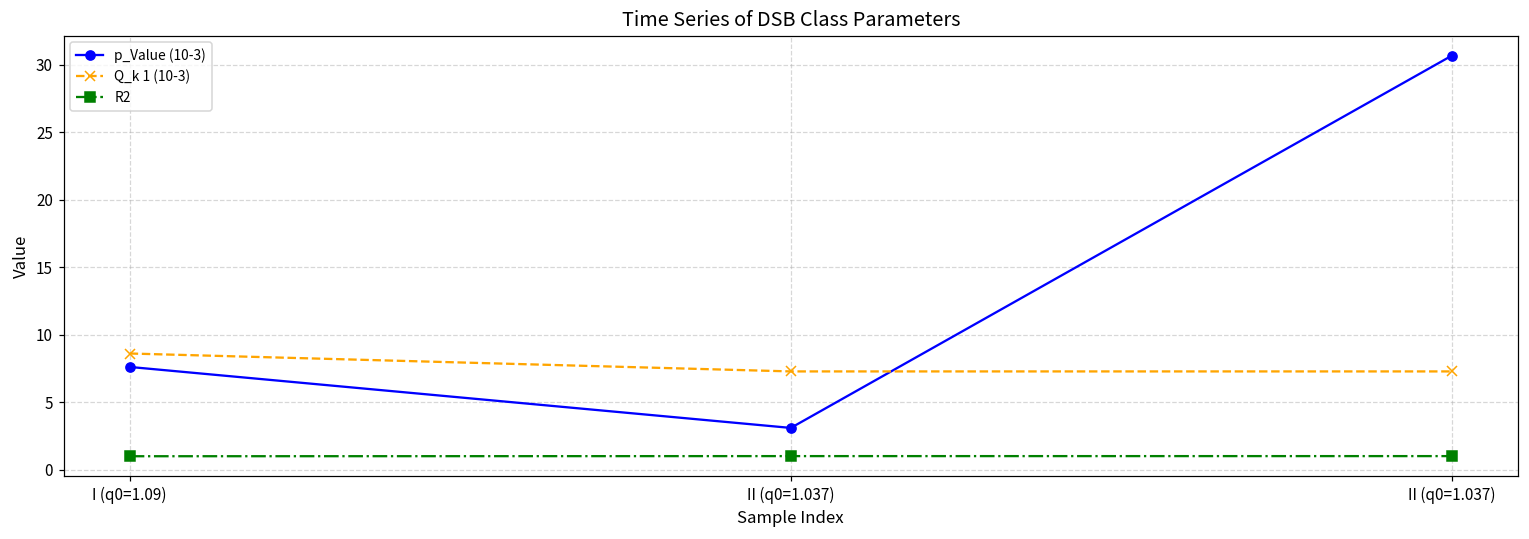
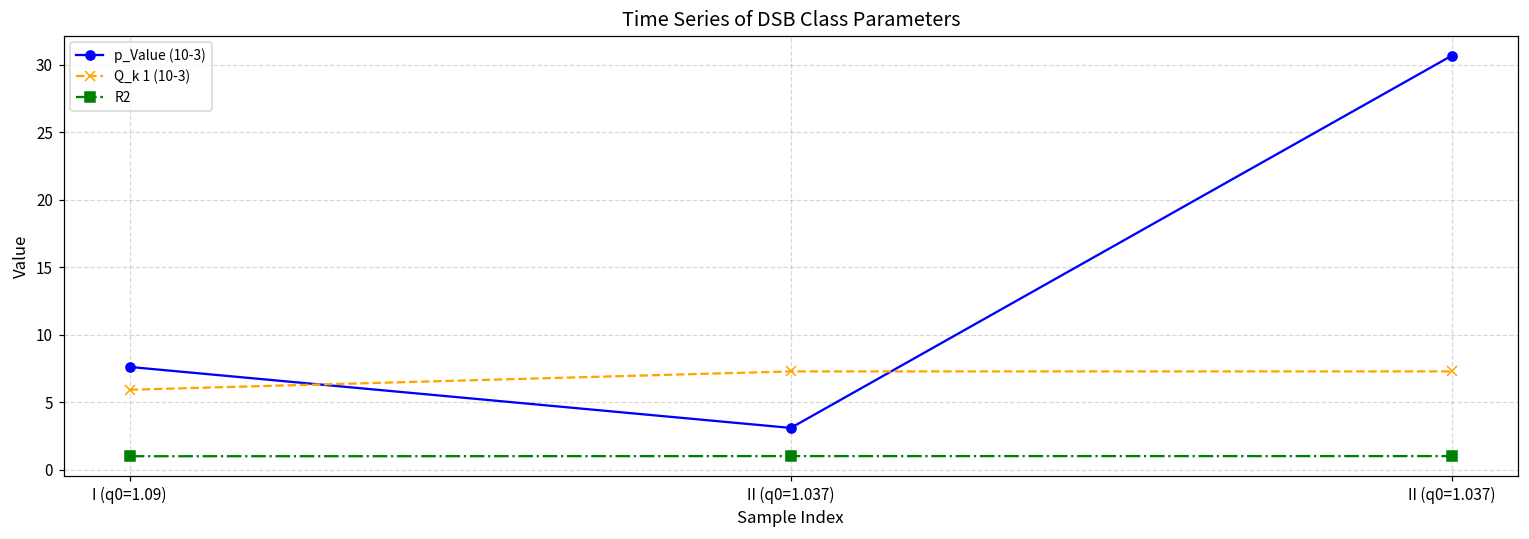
Q_k 1 (10-3), I (q0=1.09): 8.6 -> 5.9
